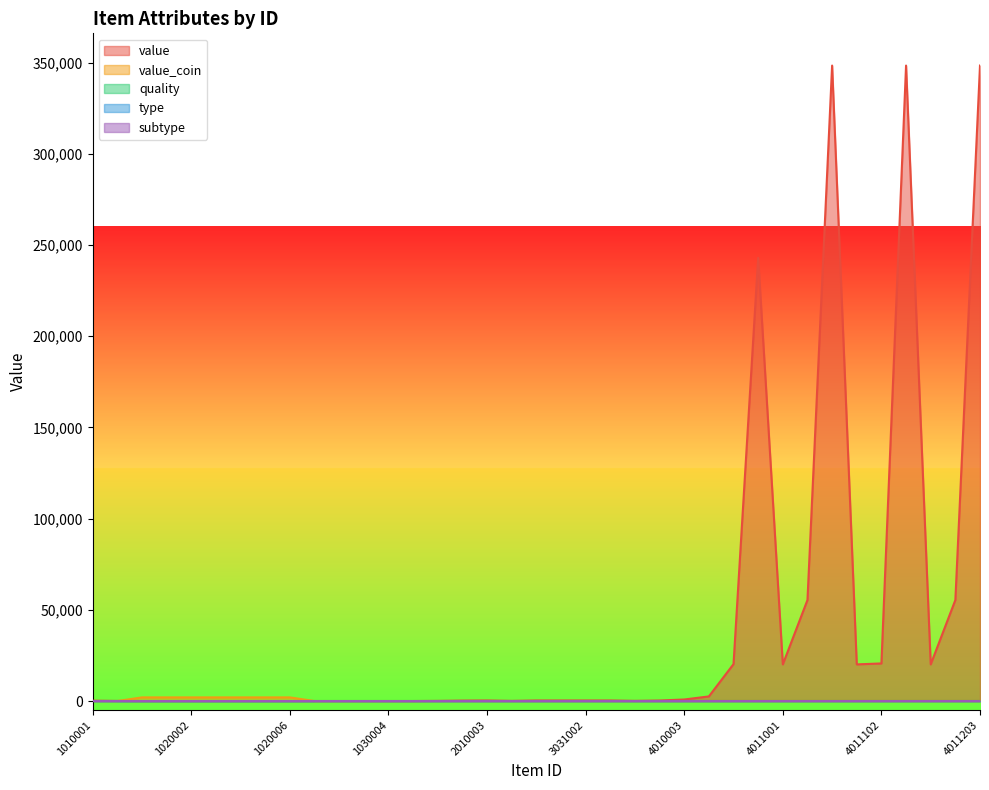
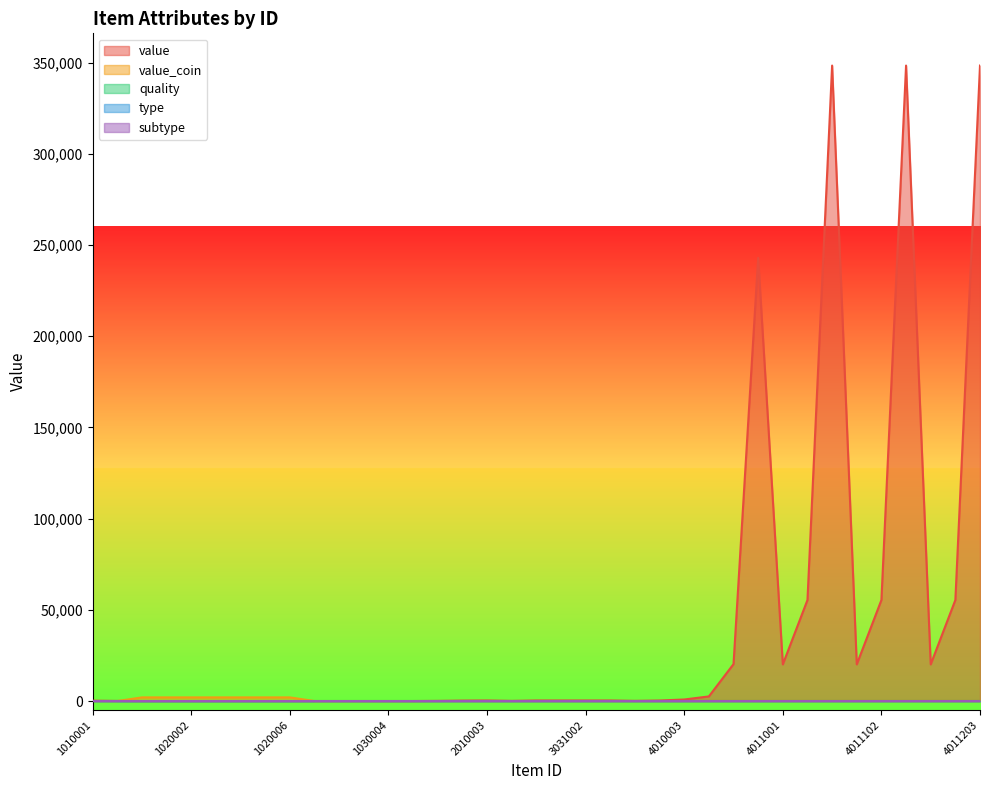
value, 4011102: 21,000 -> 55,000
